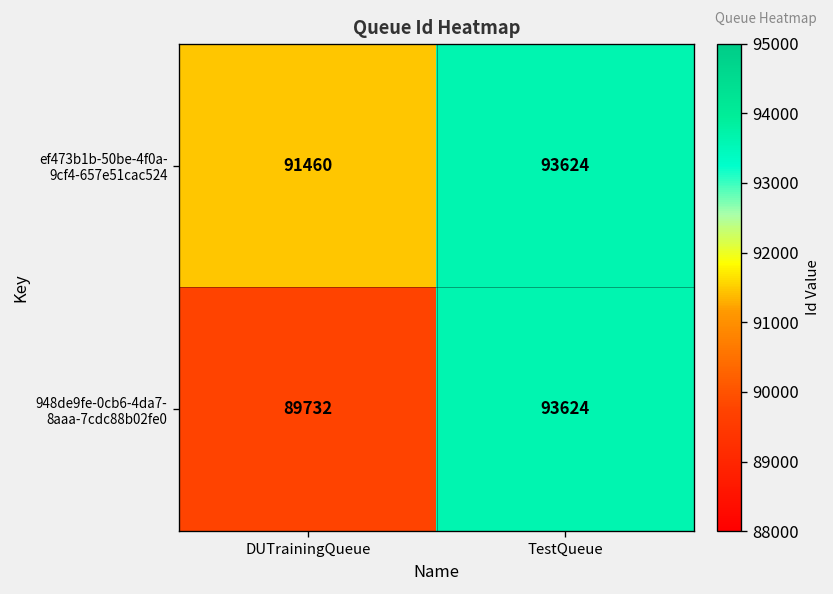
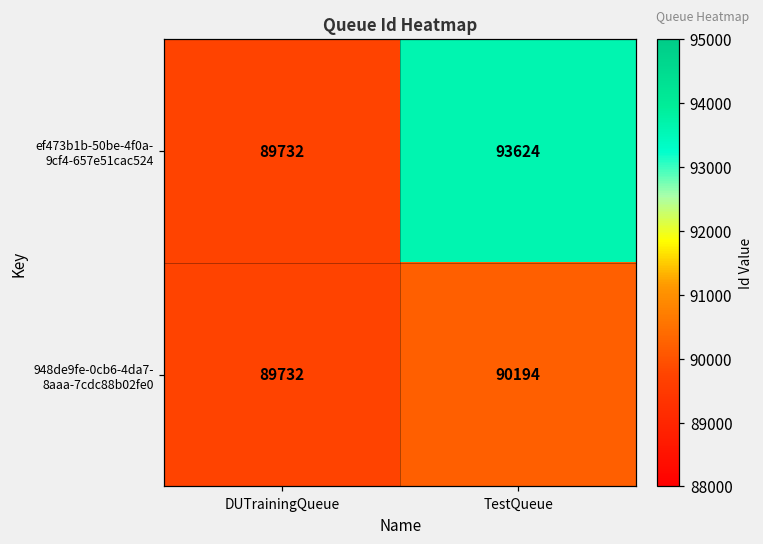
ef473b1b-50be-4f0a- 9cf4-657e51cac524, DUTrainingQueue: 91460 -> 89732
948de9fe-0cb6-4da7- 8aaa-7cdc88b02fe0, TestQueue: 93624 -> 90194
